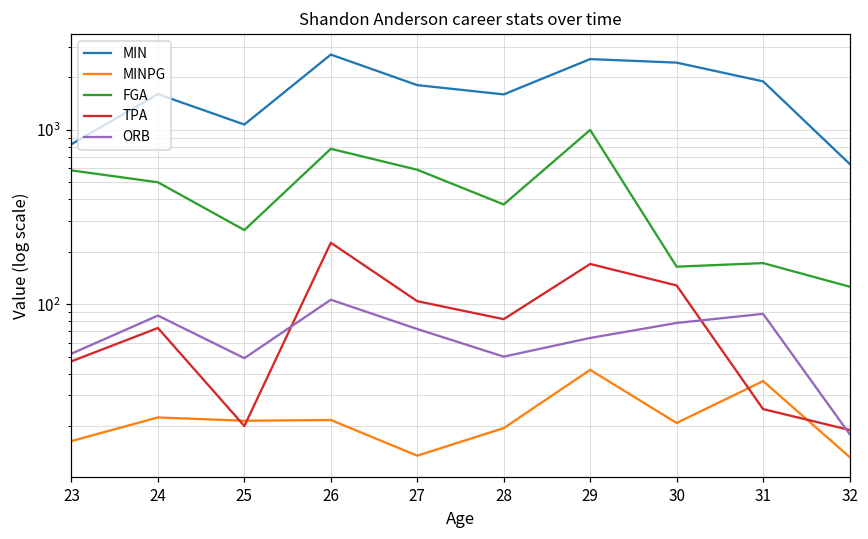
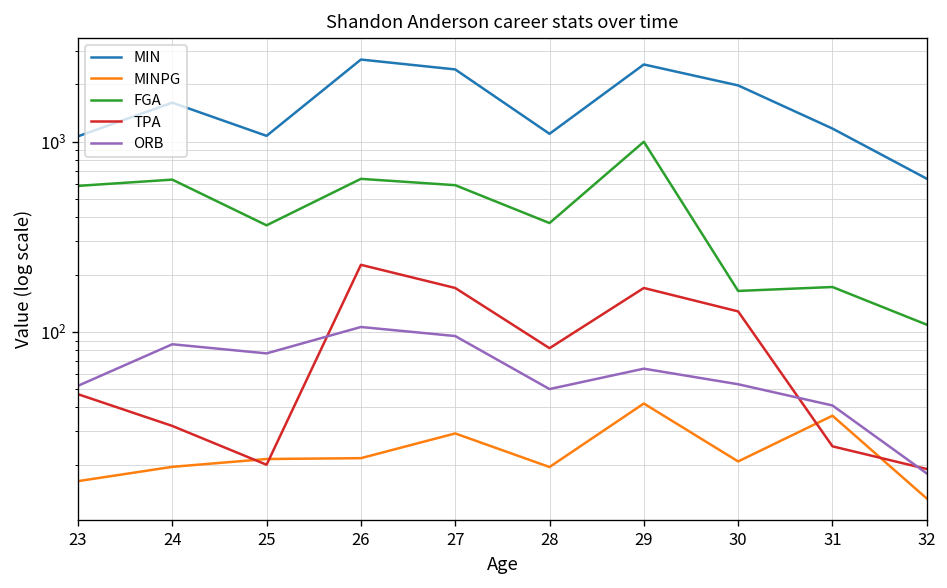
MIN, 23: 800 -> 1100
MINPG, 24: 22 -> 20
FGA, 24: 500 -> 630
TPA, 24: 70 -> 32
FGA, 25: 270 -> 360
ORB, 25: 49 -> 80
FGA, 26: 800 -> 640
MIN, 27: 1800 -> 2400
MINPG, 27: 14 -> 29
TPA, 27: 100 -> 170
ORB, 27: 70 -> 100
MIN, 28: 1600 -> 1100
MIN, 30: 2400 -> 2000
ORB, 30: 80 -> 53
MIN, 31: 1900 -> 1200
ORB, 31: 90 -> 41
FGA, 32: 130 -> 110
